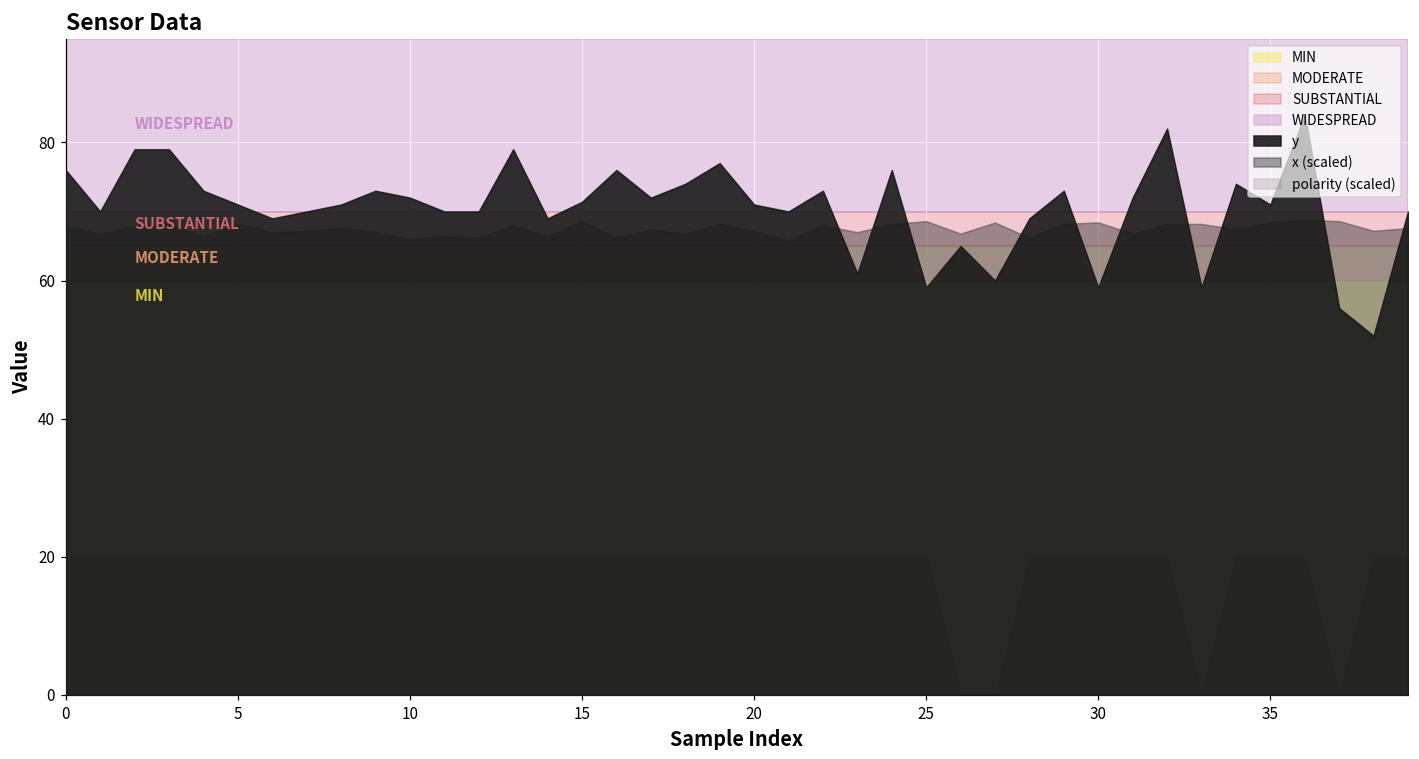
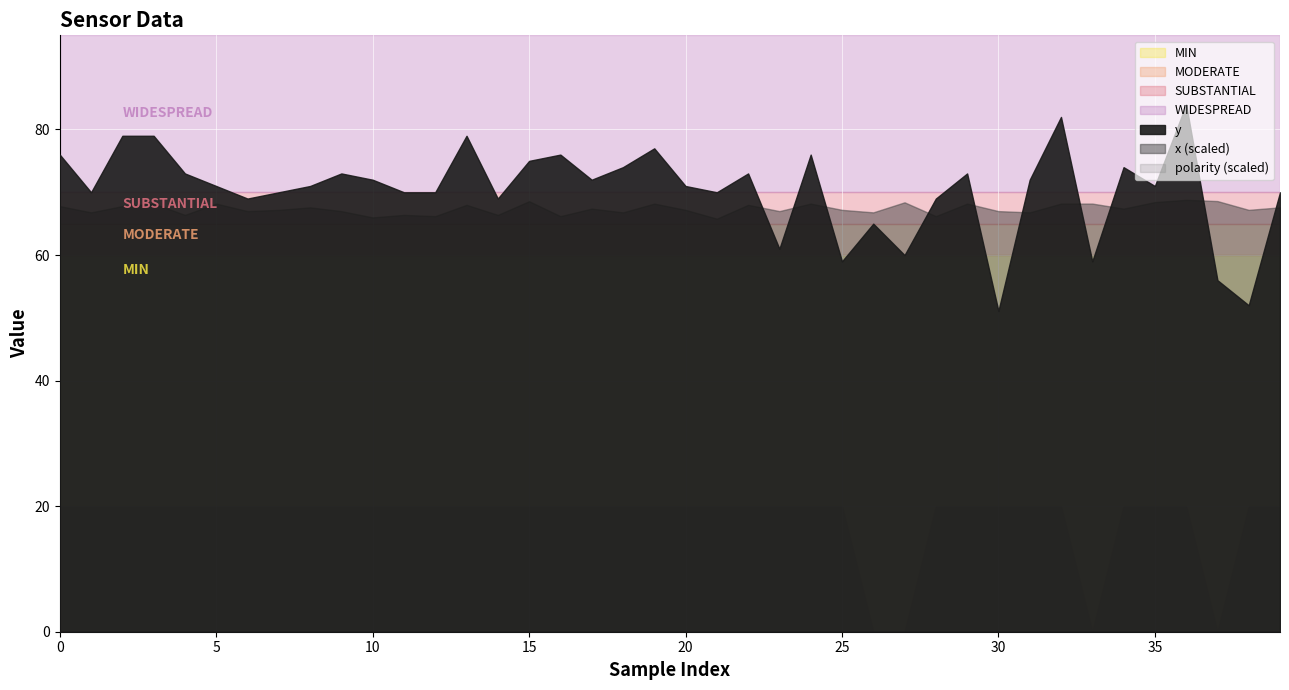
y, 15: 71 -> 75
x (scaled), 25: 69 -> 67
y, 30: 59 -> 51
x (scaled), 30: 68 -> 67
